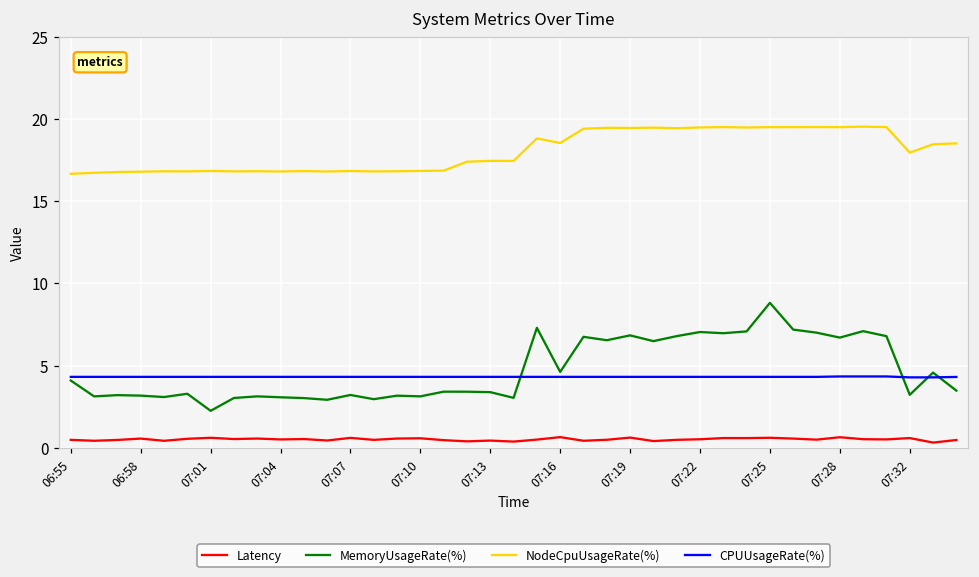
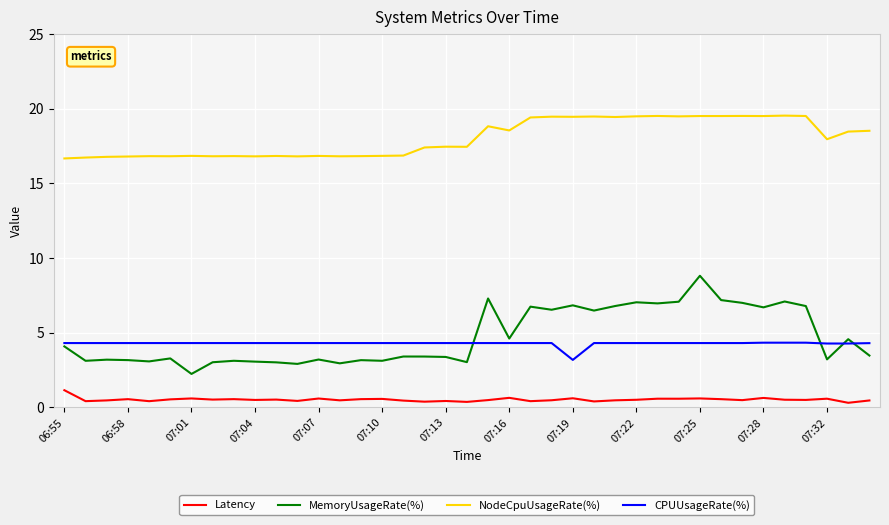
Latency, 06:55: 0.5 -> 1.2
CPUUsageRate(%), 07:19: 4.3 -> 3.2
